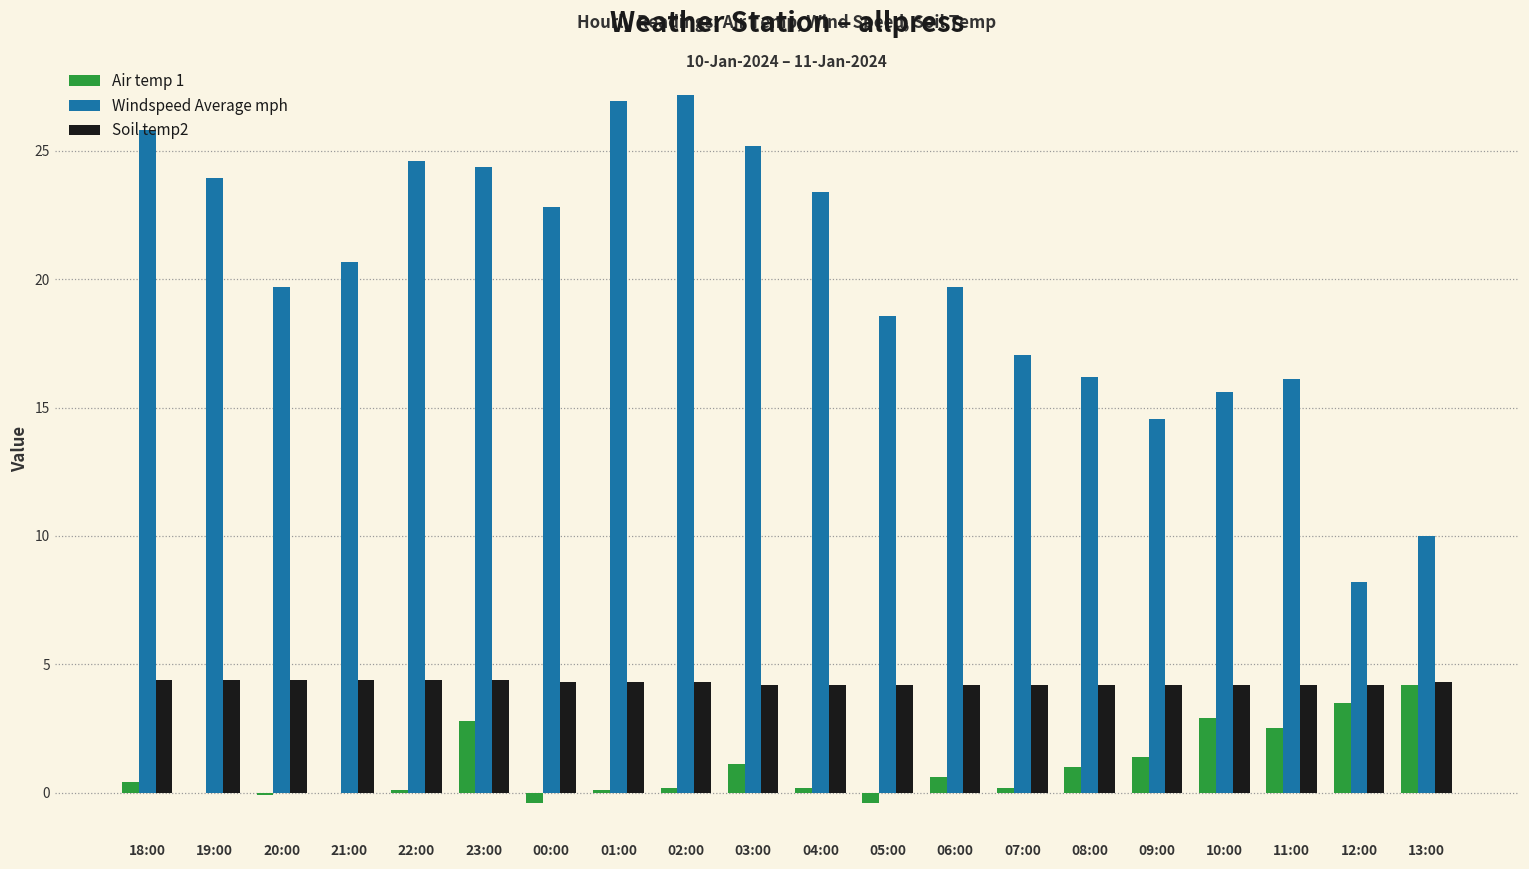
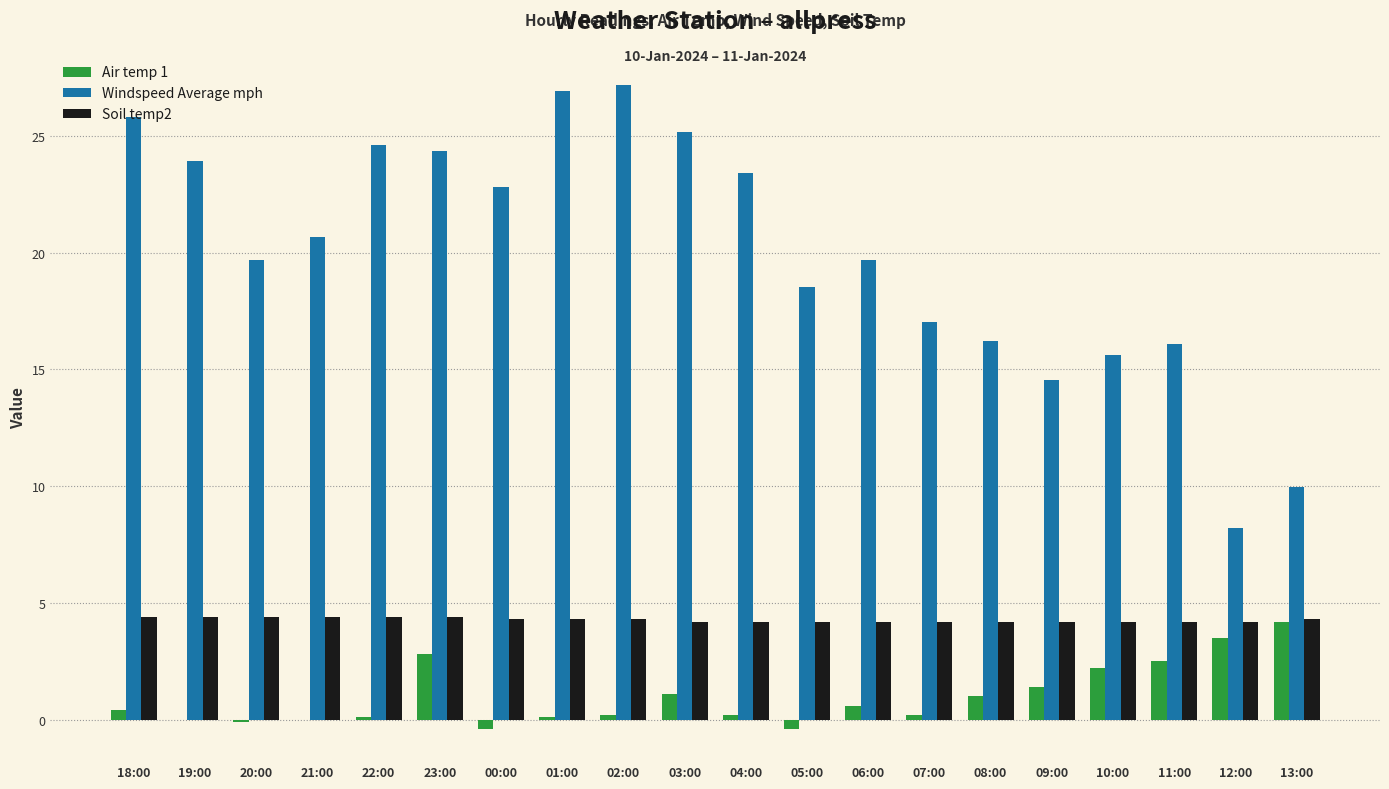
Air temp 1, 10:00: 2.9 -> 2.2
